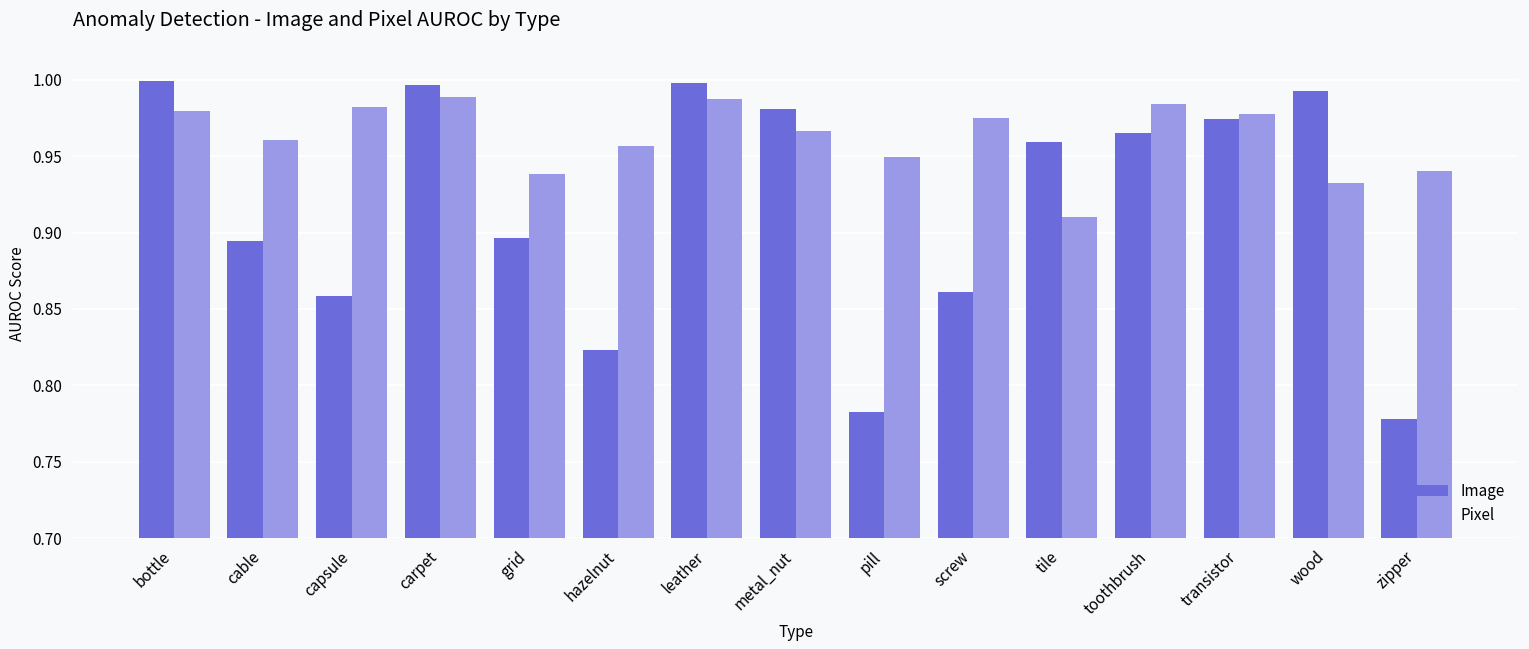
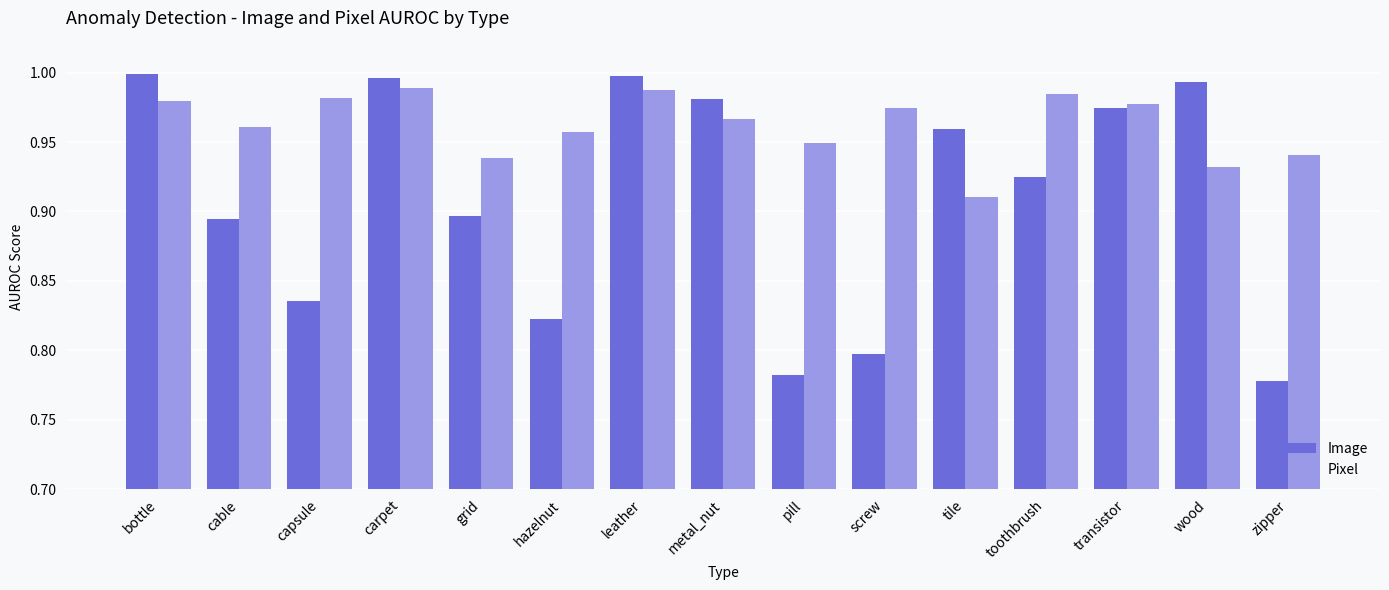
Image, capsule: 0.858 -> 0.835
Image, screw: 0.861 -> 0.797
Image, toothbrush: 0.965 -> 0.925
